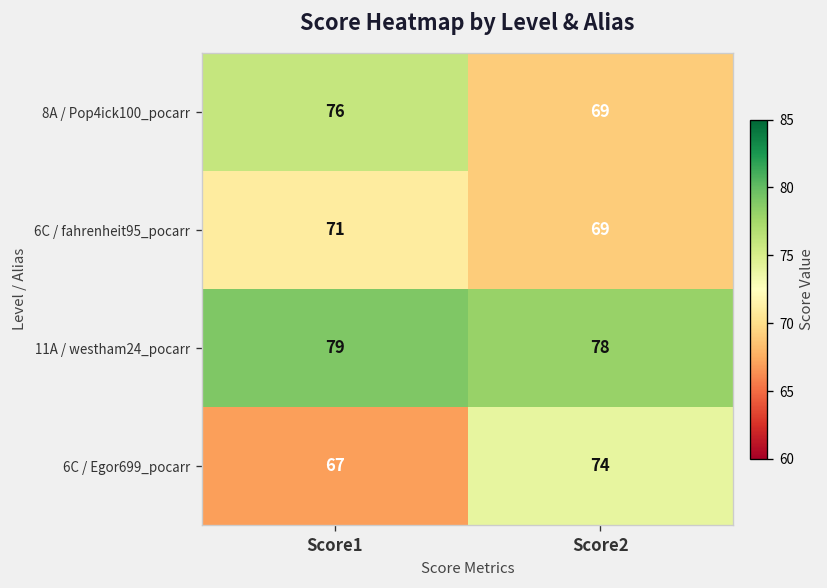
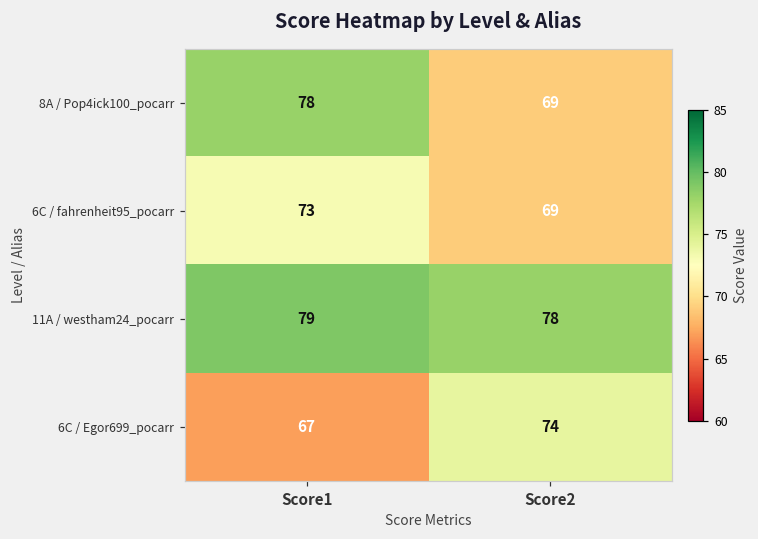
8A / Pop4ick100_pocarr, Score1: 76 -> 78
6C / fahrenheit95_pocarr, Score1: 71 -> 73
